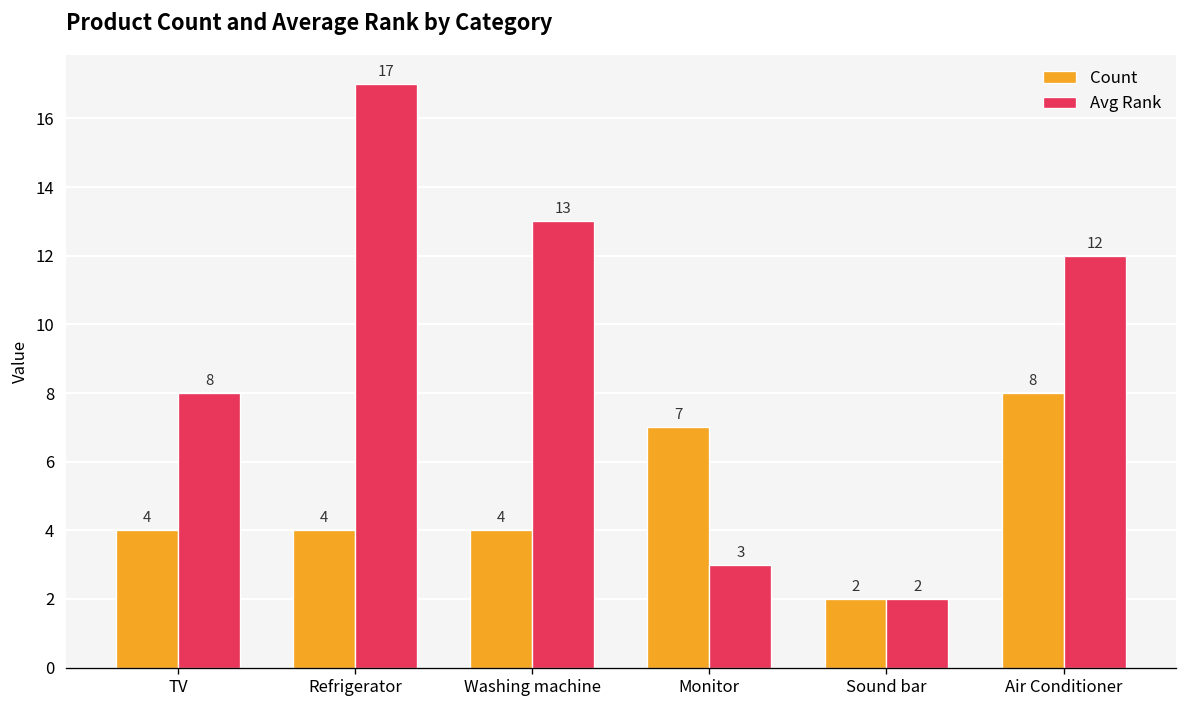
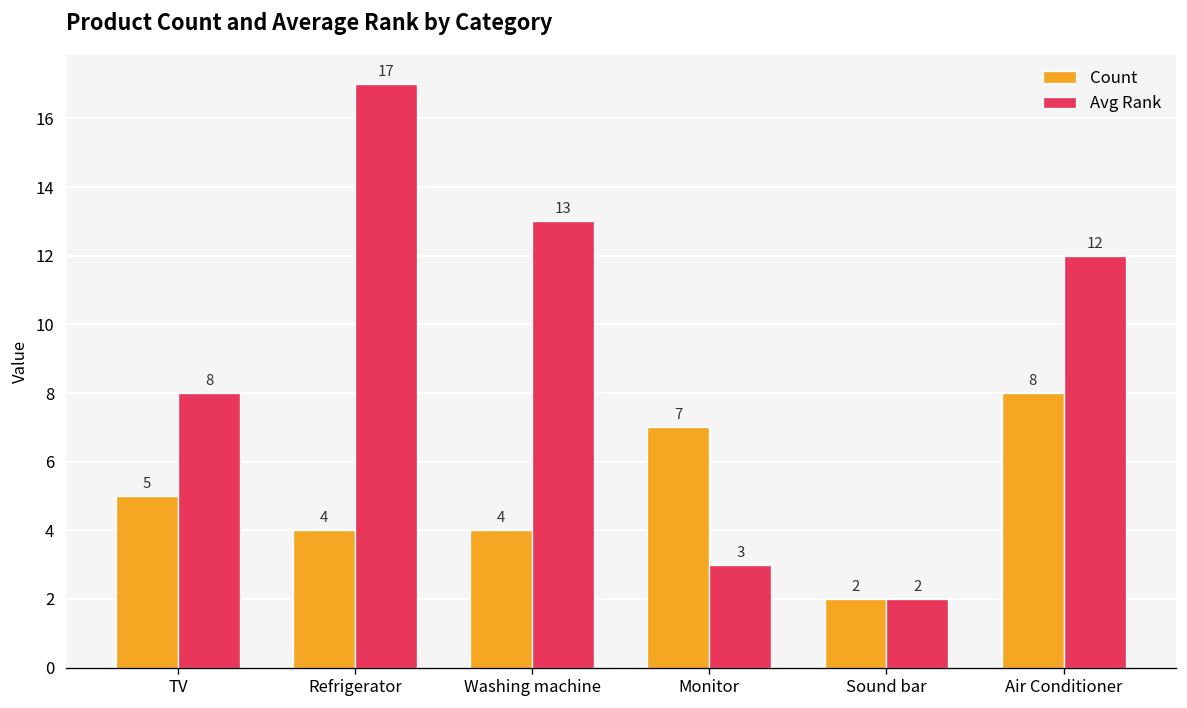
Count, TV: 4 -> 5
